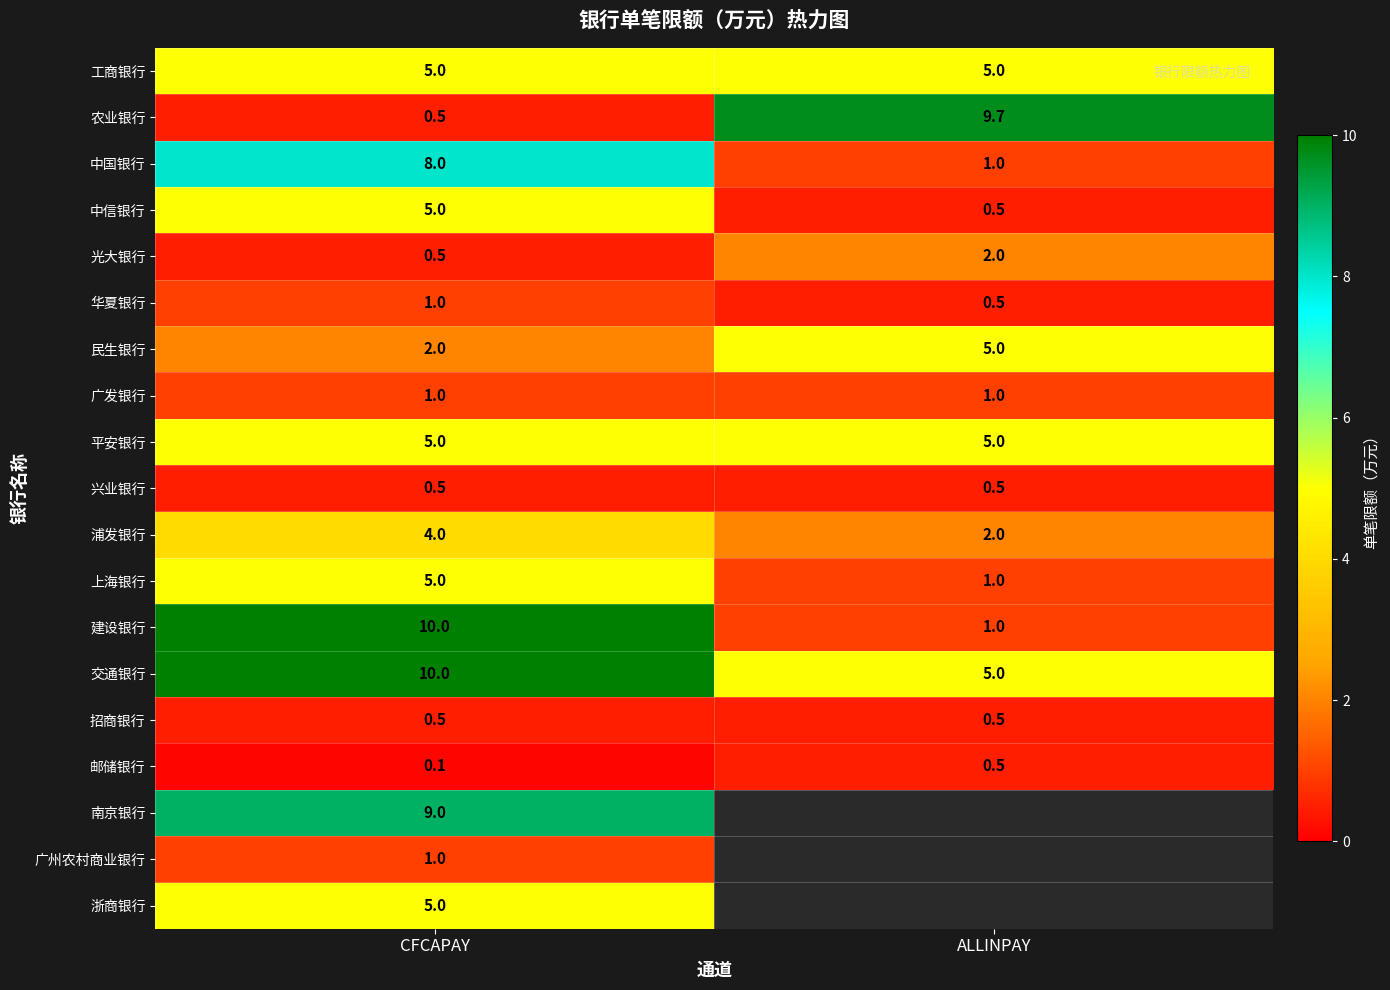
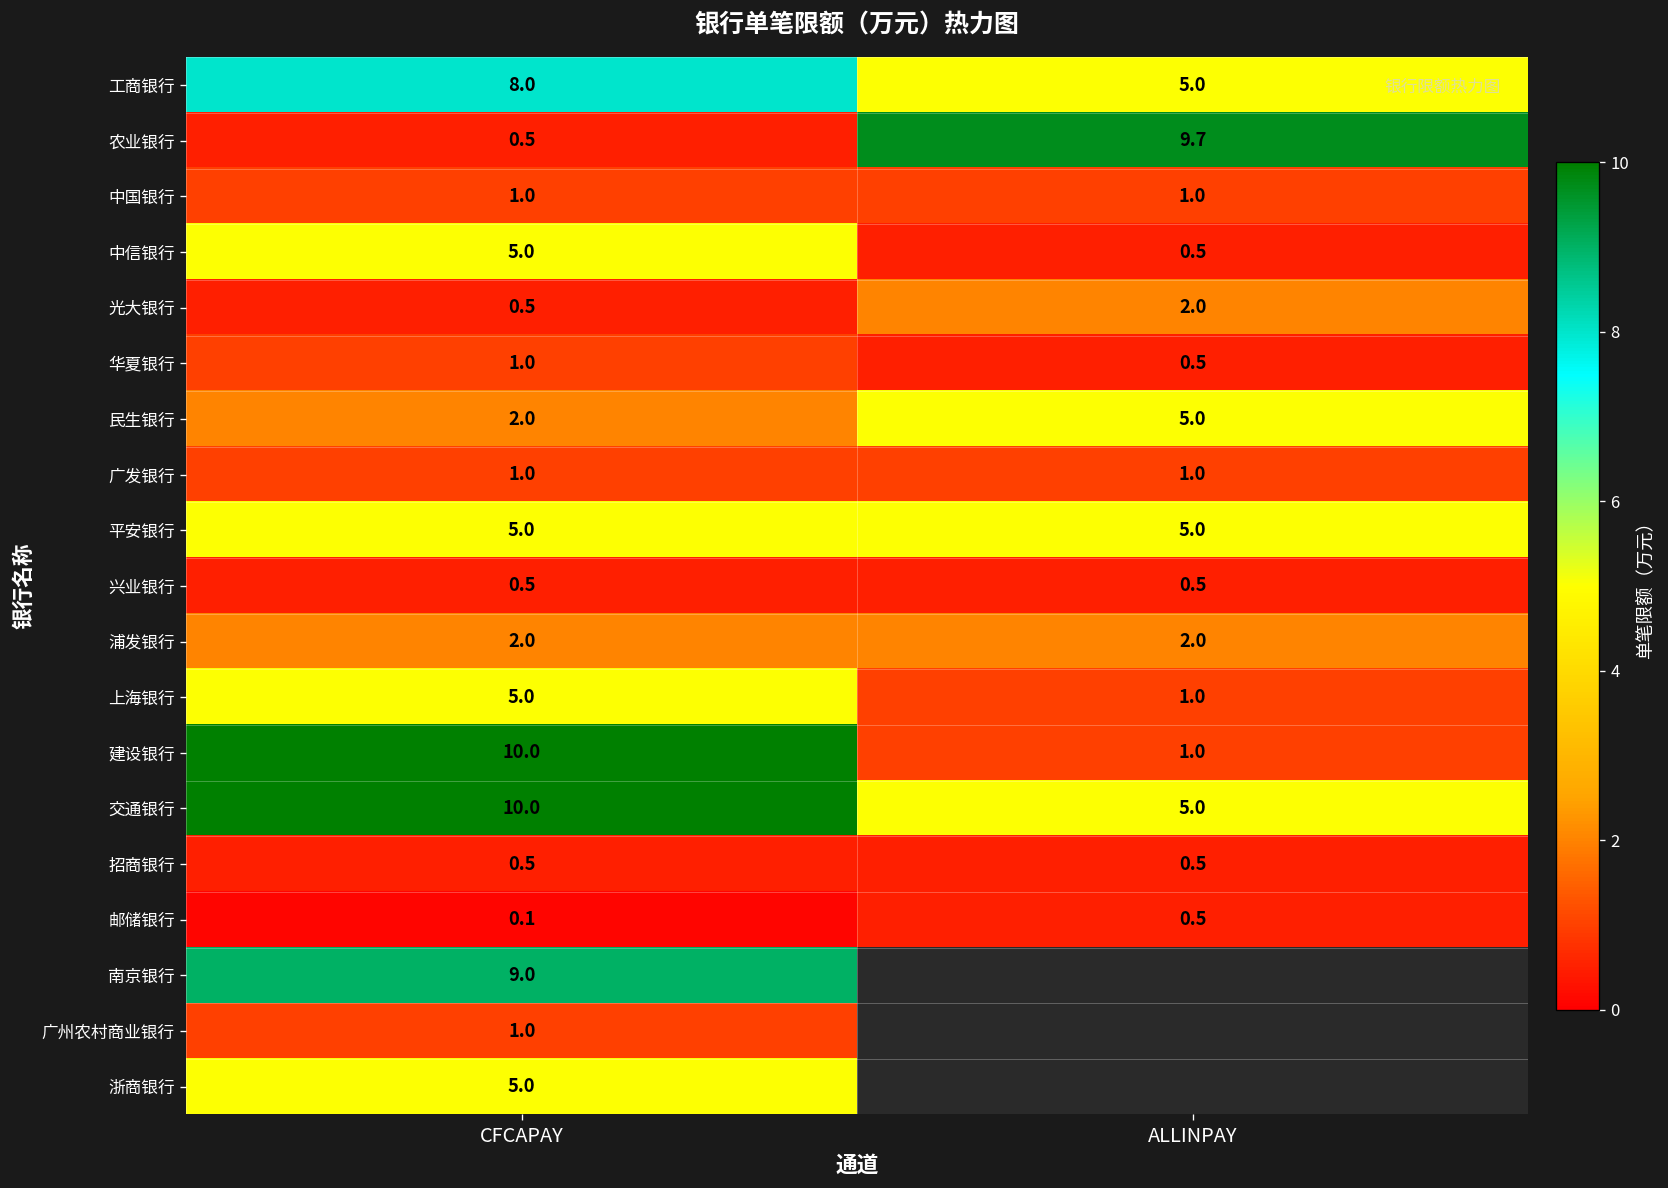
工商银行, CFCAPAY: 5.0 -> 8.0
中国银行, CFCAPAY: 8.0 -> 1.0
浦发银行, CFCAPAY: 4.0 -> 2.0
